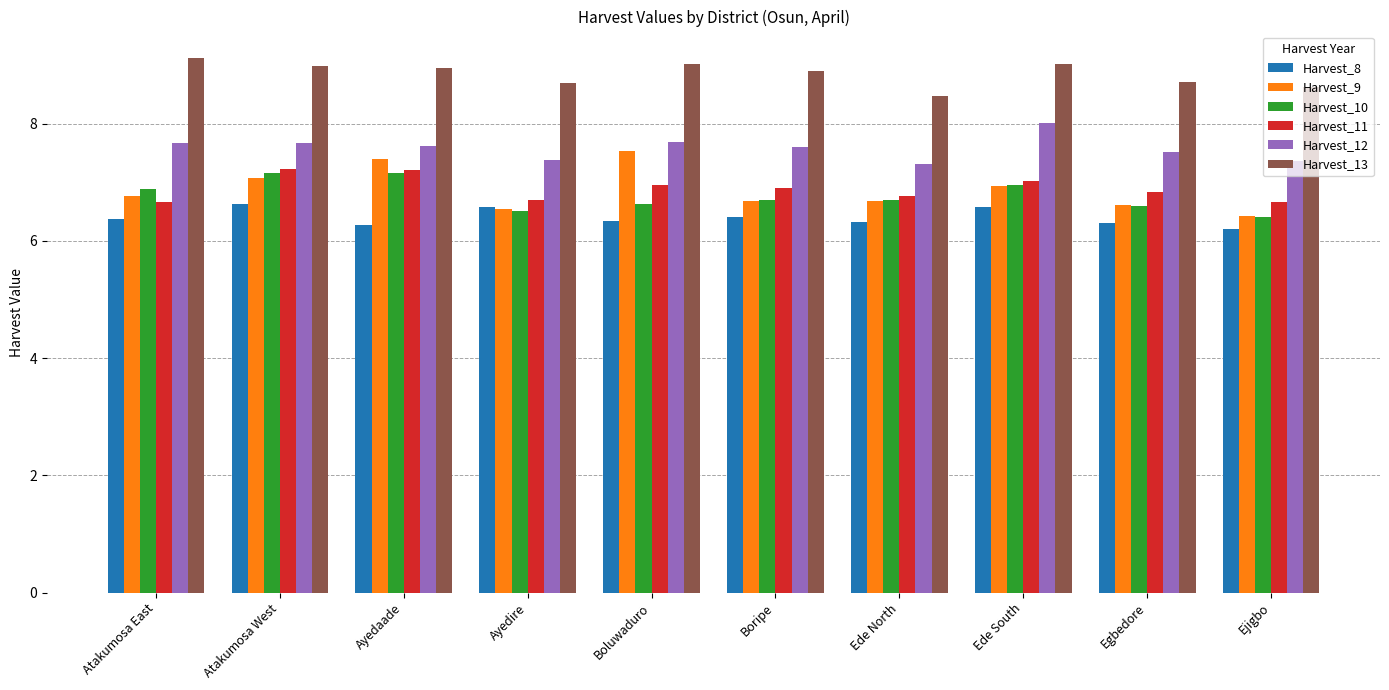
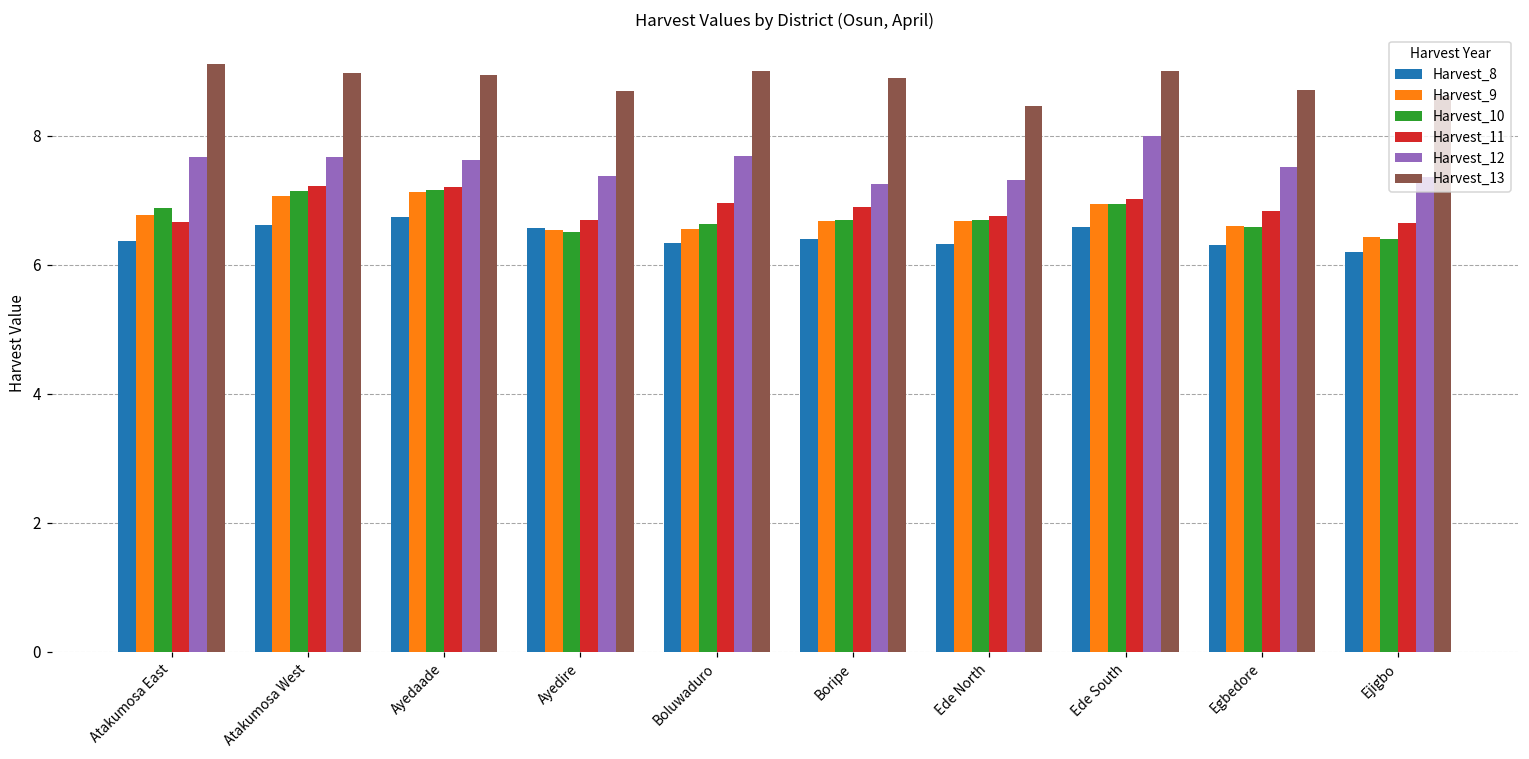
Harvest_8, Ayedaade: 6.3 -> 6.7
Harvest_9, Ayedaade: 7.4 -> 7.1
Harvest_9, Boluwaduro: 7.5 -> 6.6
Harvest_12, Boripe: 7.6 -> 7.2
